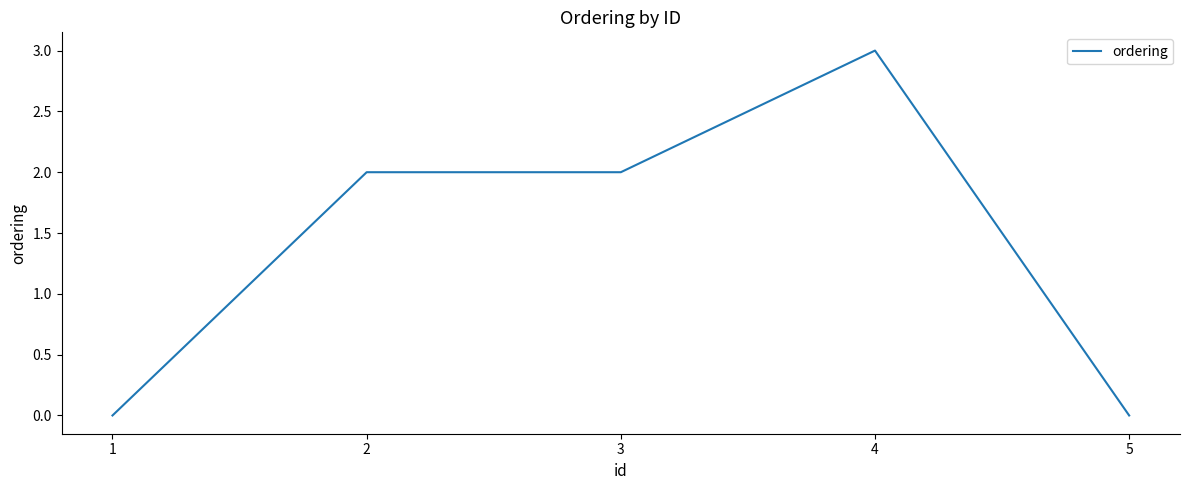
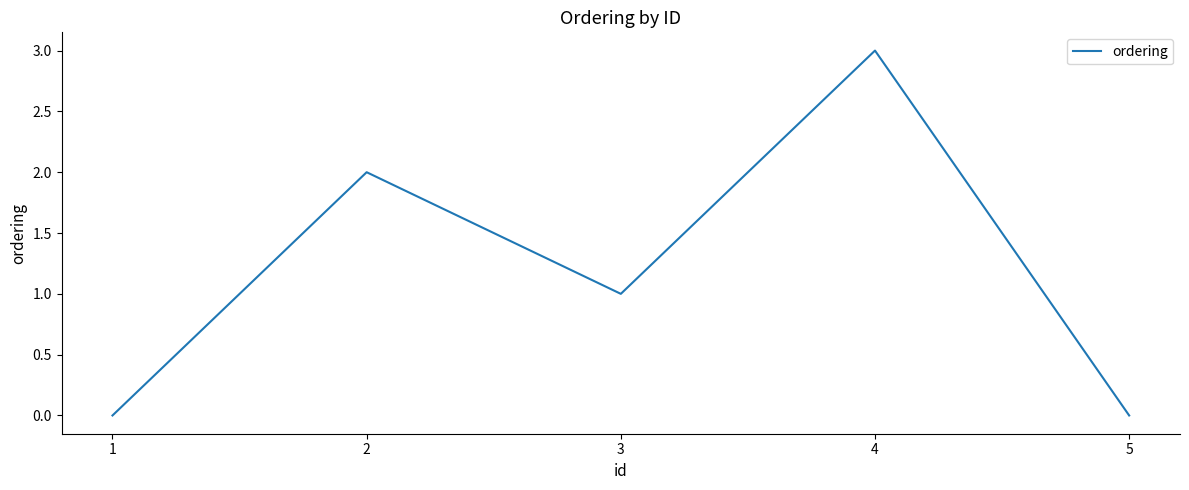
3: 2 -> 1
